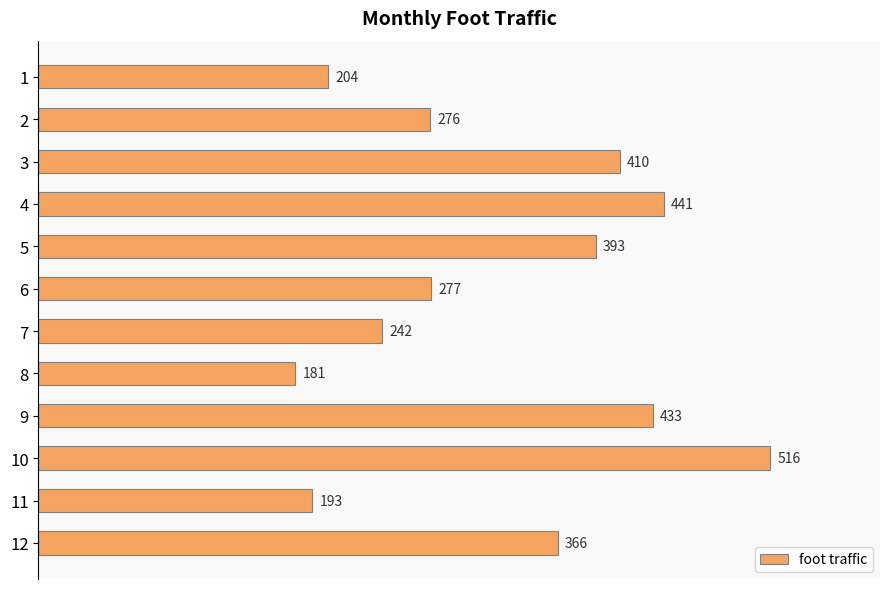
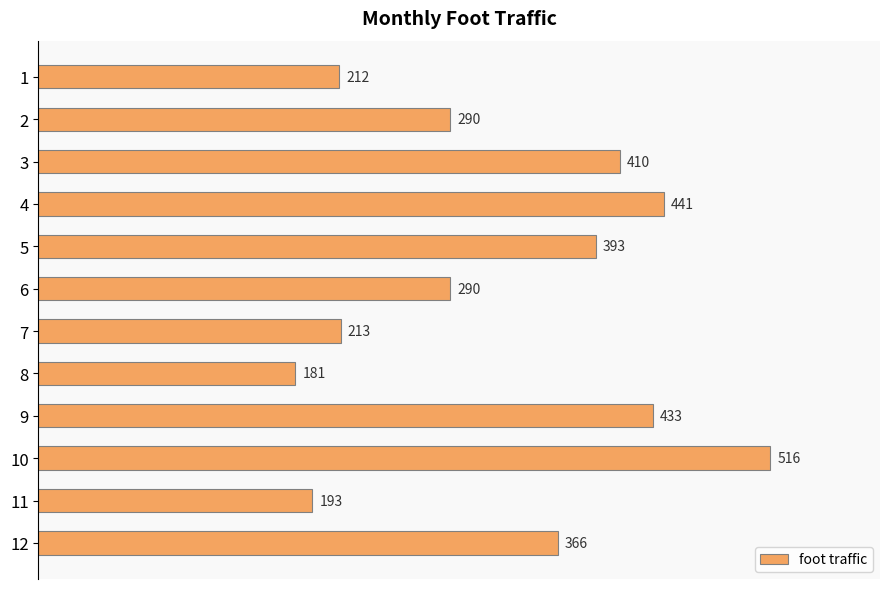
1: 204 -> 212
2: 276 -> 290
6: 277 -> 290
7: 242 -> 213
